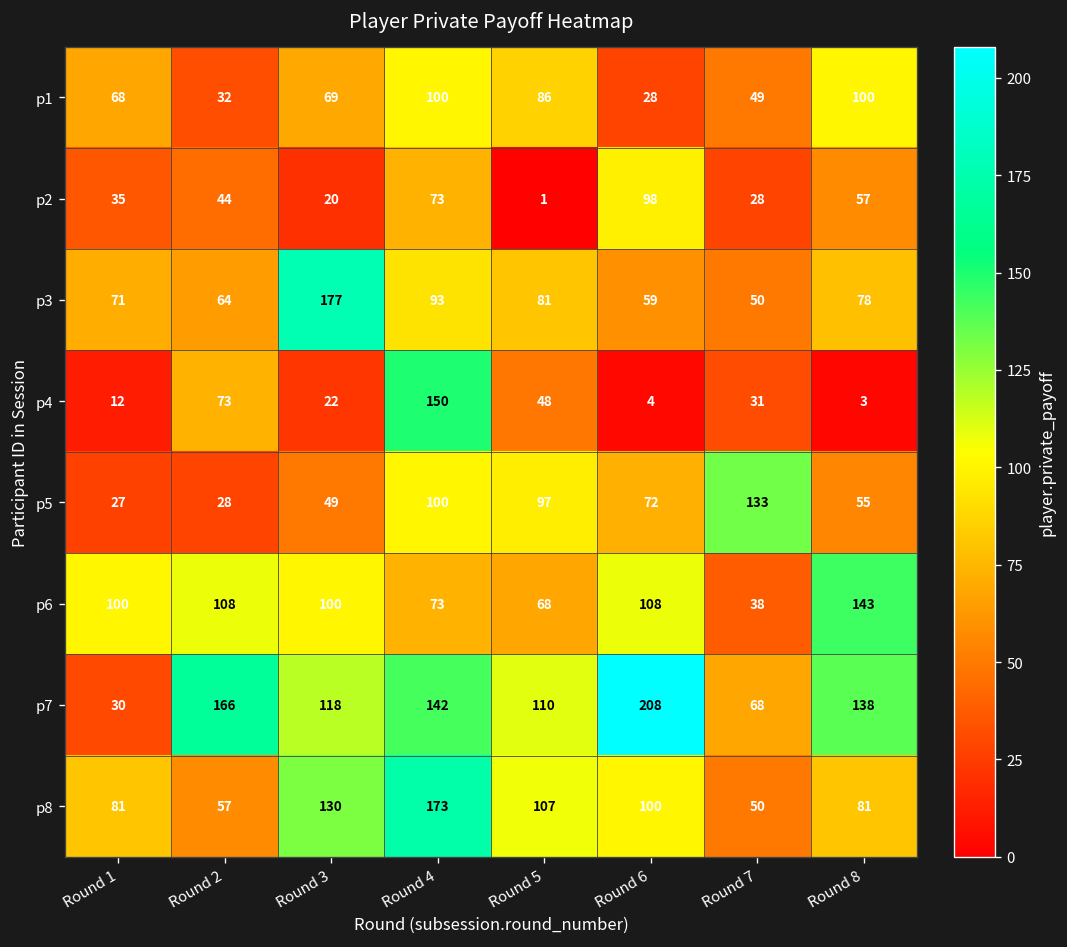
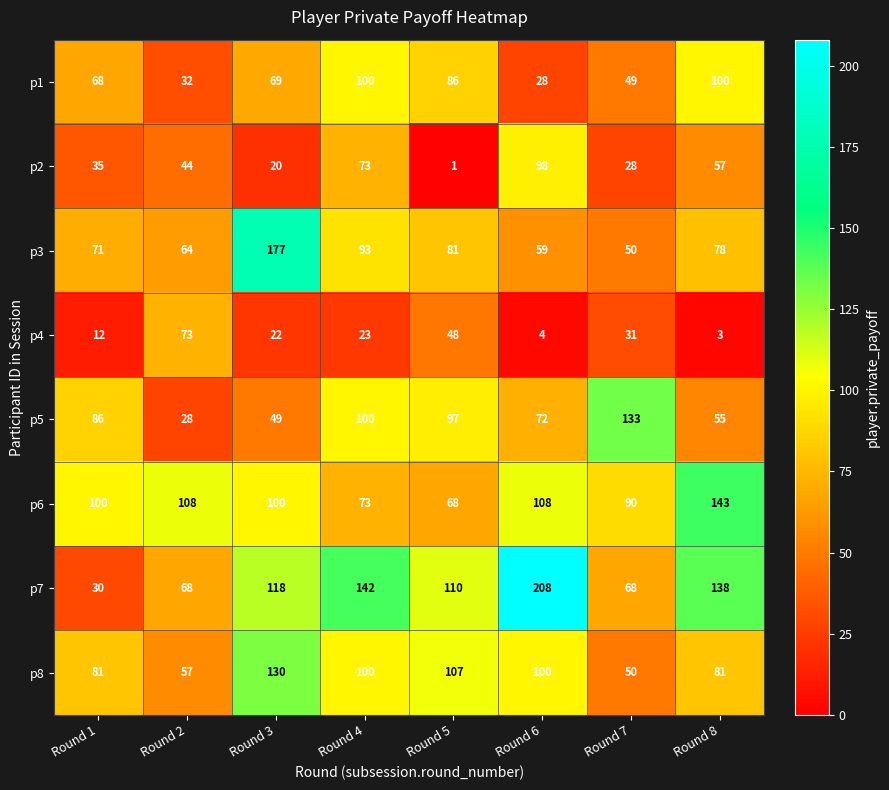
p4, Round 4: 150 -> 23
p5, Round 1: 27 -> 86
p6, Round 7: 38 -> 90
p7, Round 2: 166 -> 68
p8, Round 4: 173 -> 100
